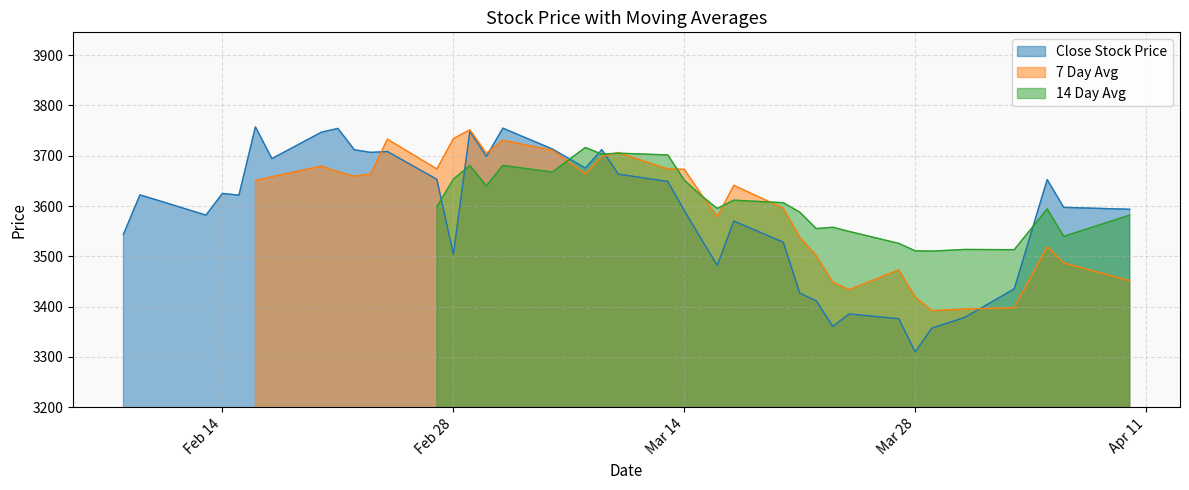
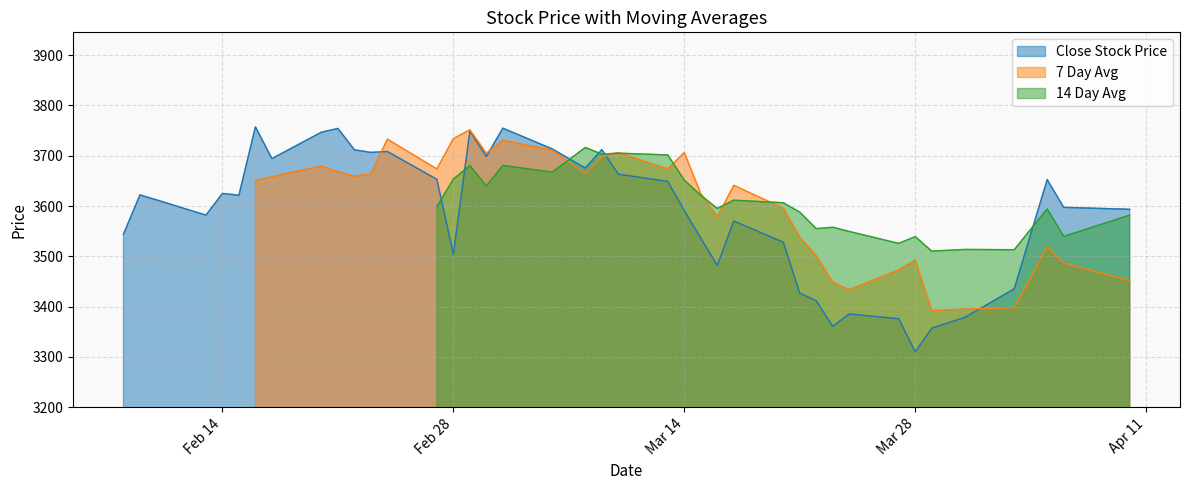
7 Day Avg, Mar 14: 3670 -> 3710
7 Day Avg, Mar 28: 3420 -> 3490
14 Day Avg, Mar 28: 3510 -> 3540
